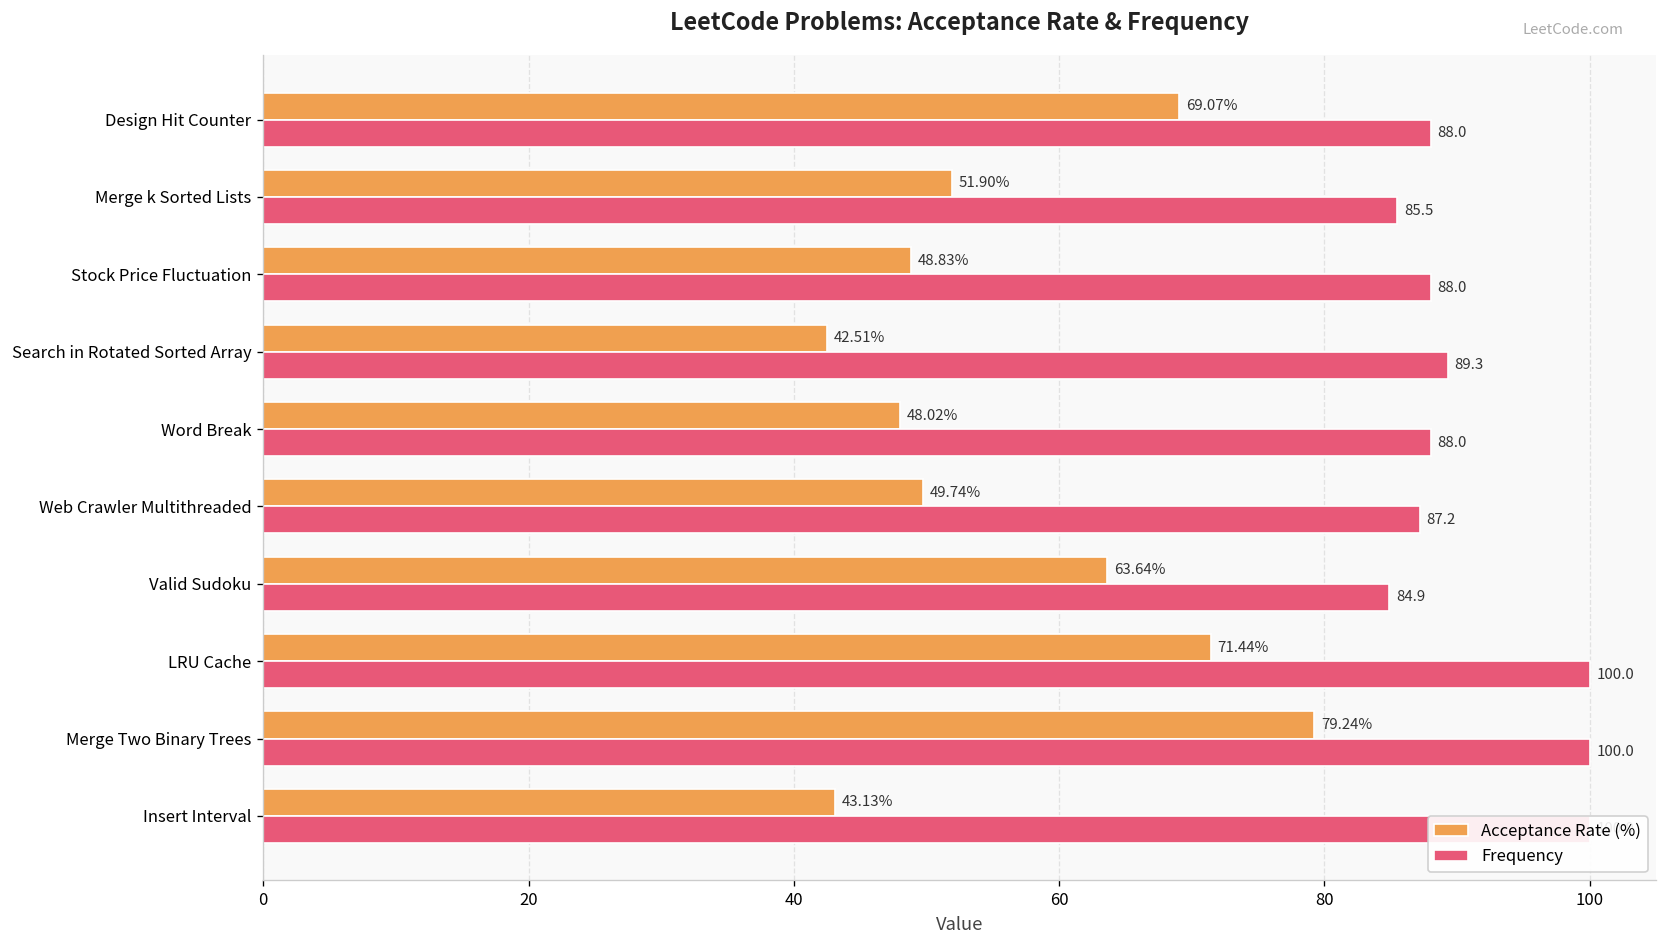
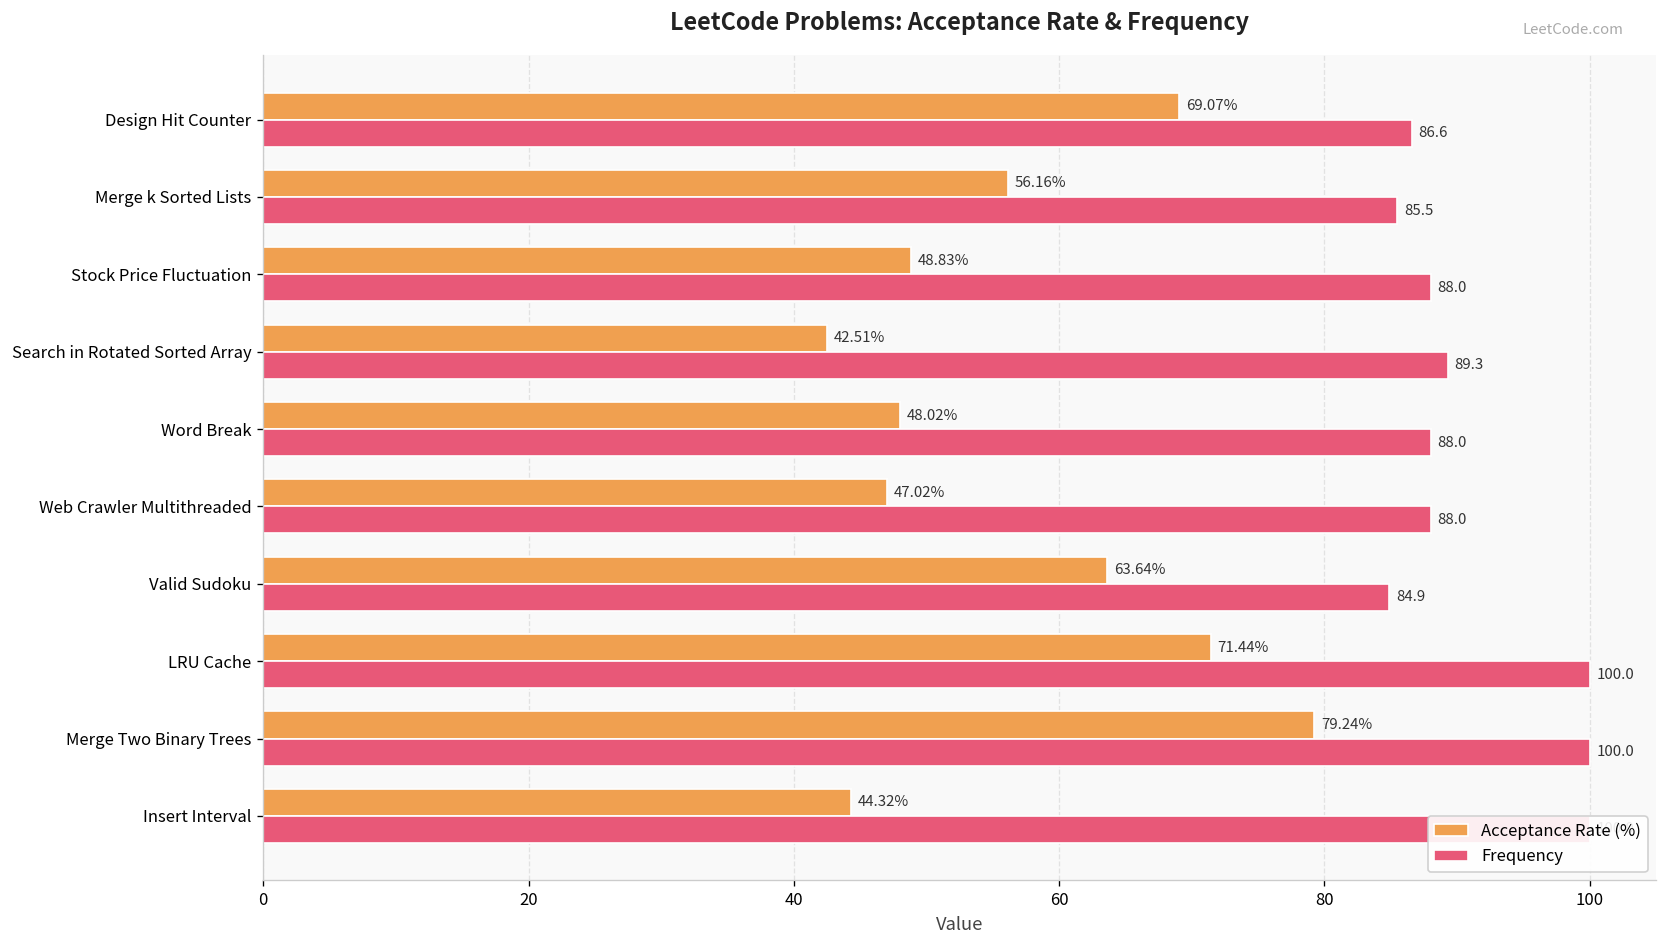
Frequency, Design Hit Counter: 88.0 -> 86.6
Acceptance Rate (%), Merge k Sorted Lists: 51.90% -> 56.16%
Acceptance Rate (%), Web Crawler Multithreaded: 49.74% -> 47.02%
Frequency, Web Crawler Multithreaded: 87.2 -> 88.0
Acceptance Rate (%), Insert Interval: 43.13% -> 44.32%
